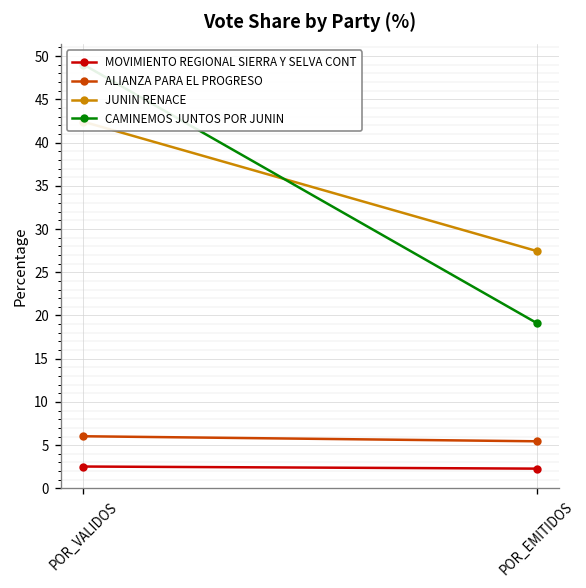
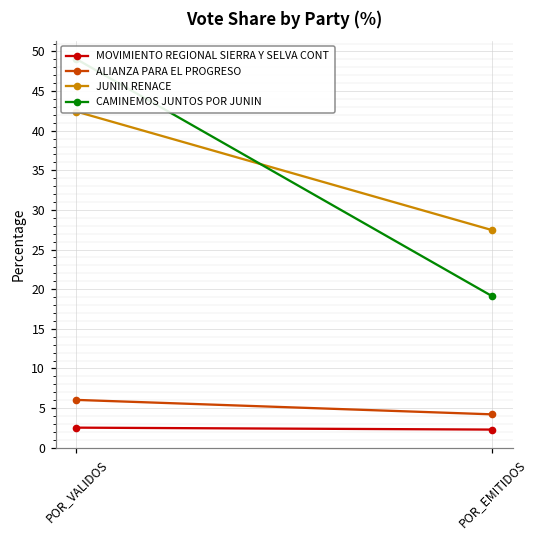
ALIANZA PARA EL PROGRESO, POR_EMITIDOS: 5 -> 4
